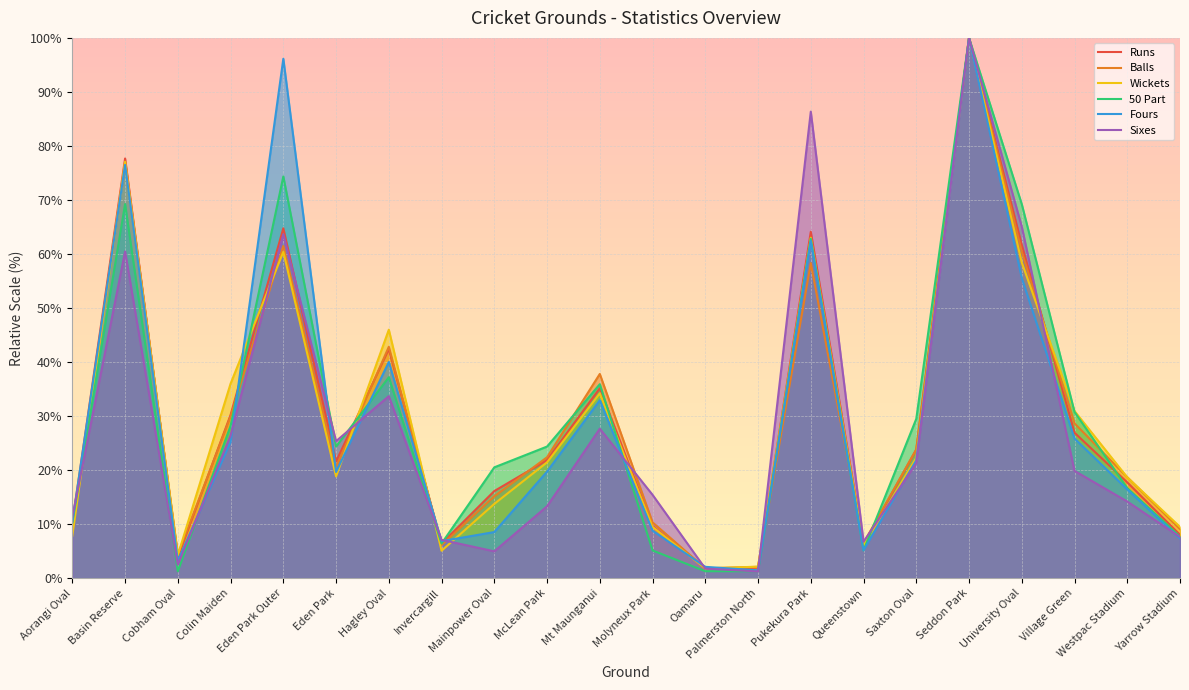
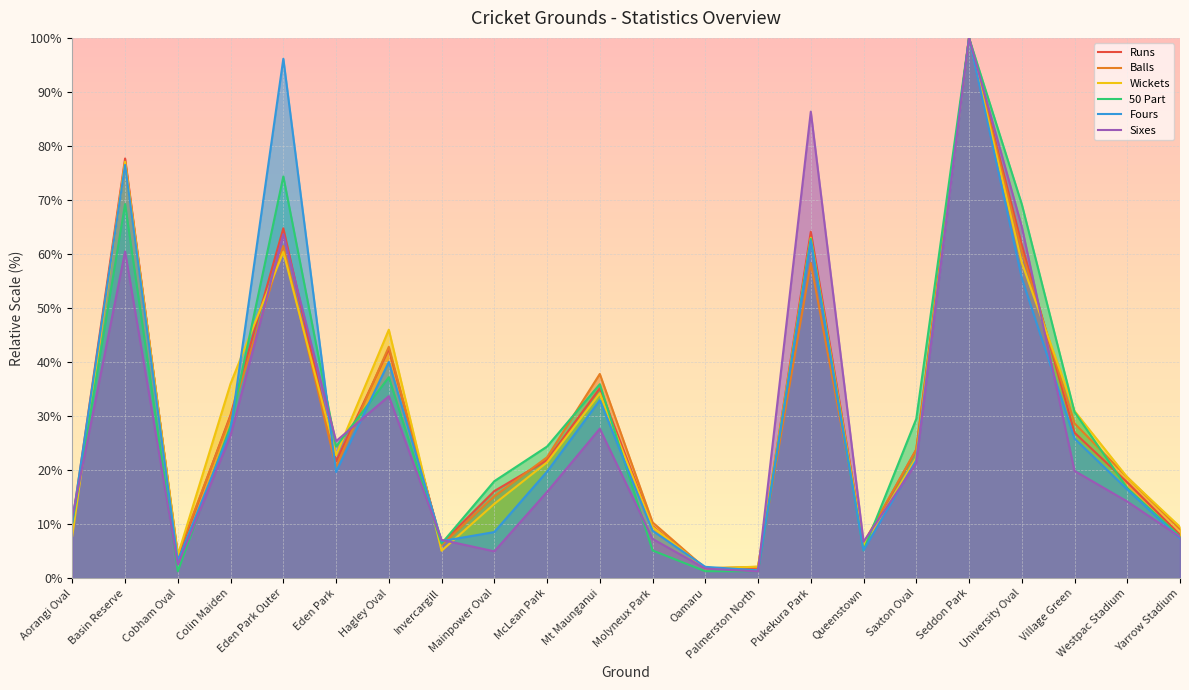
Fours, Colin Maiden: 25% -> 27%
Wickets, Eden Park: 19% -> 23%
50 Part, Mainpower Oval: 21% -> 18%
Sixes, McLean Park: 13% -> 16%
Sixes, Molyneux Park: 15% -> 7%
